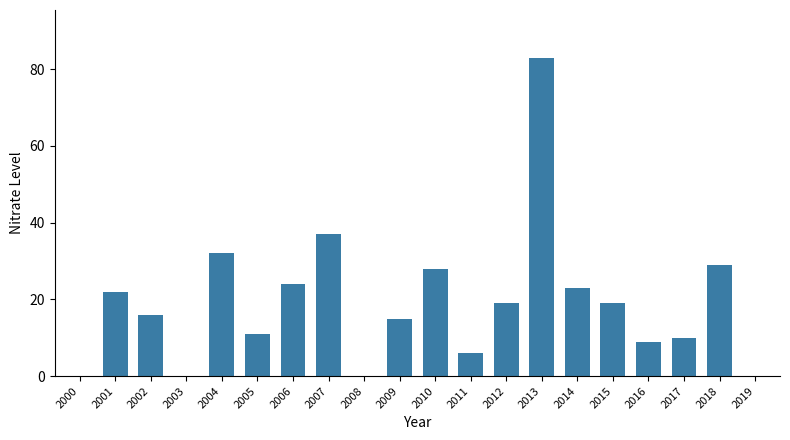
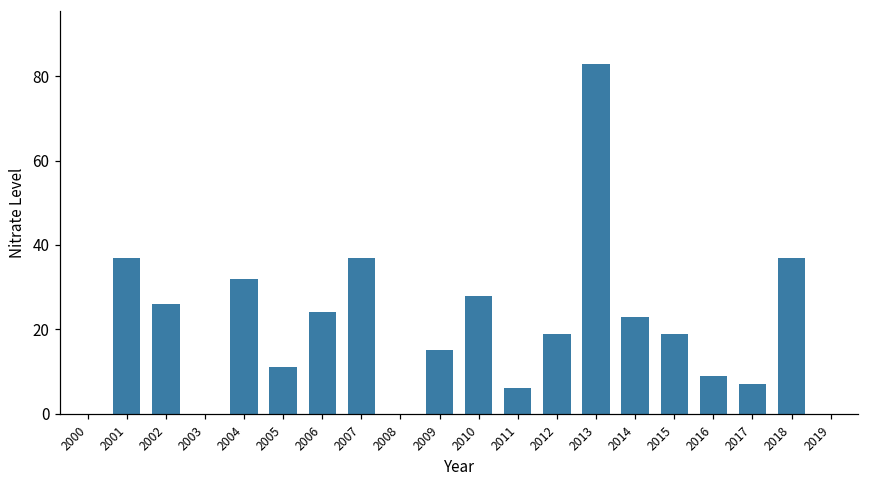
2001: 22 -> 37
2002: 16 -> 26
2017: 10 -> 7
2018: 29 -> 37
